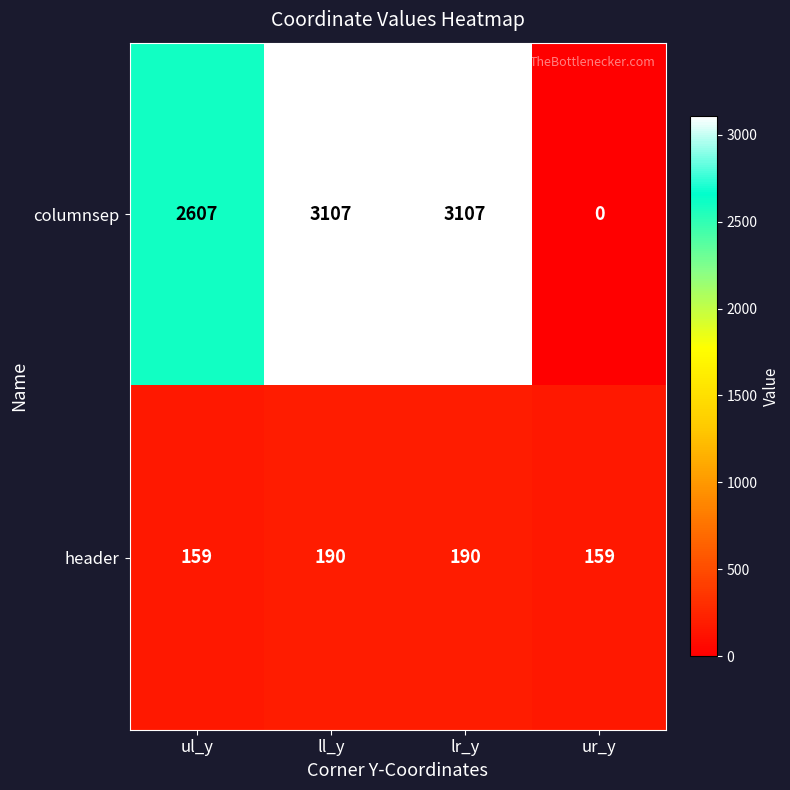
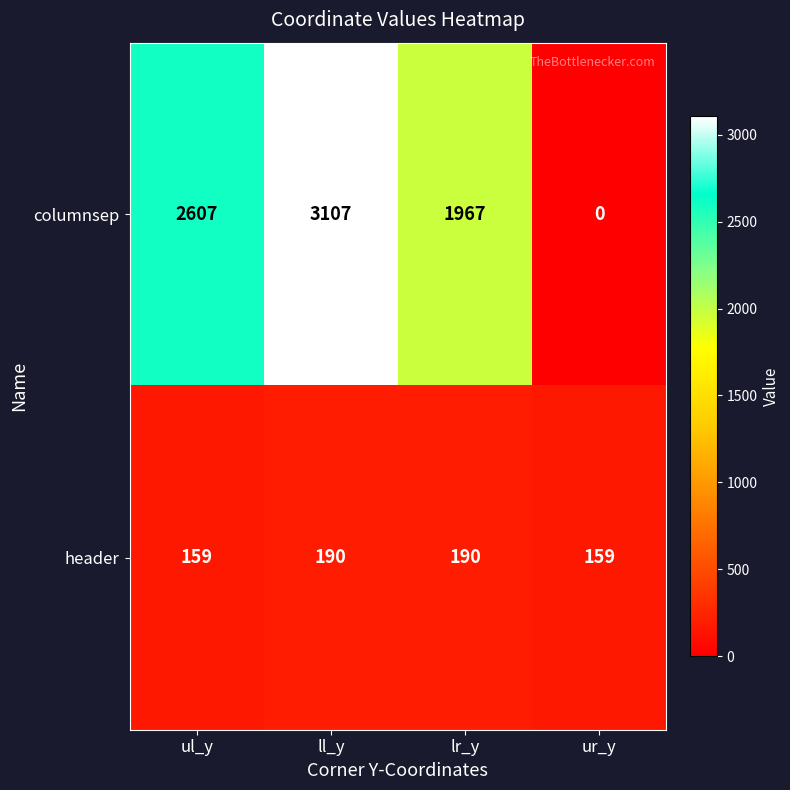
columnsep, lr_y: 3107 -> 1967
